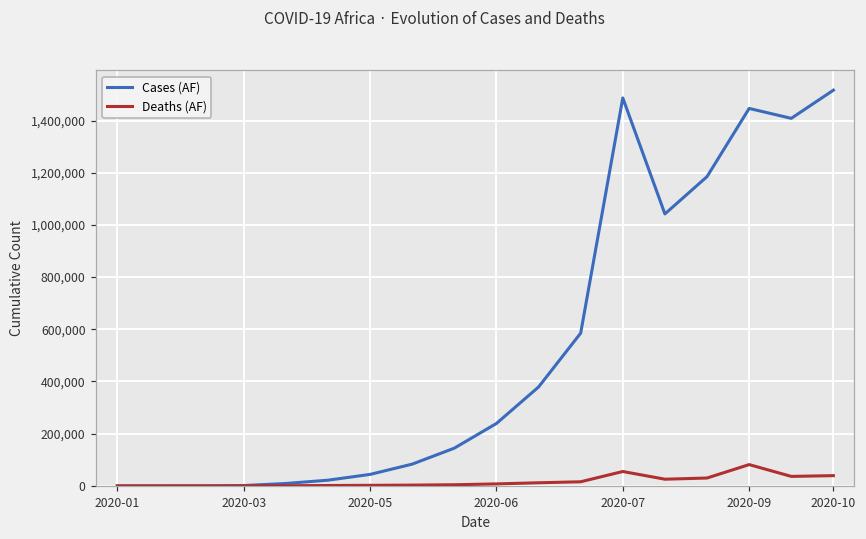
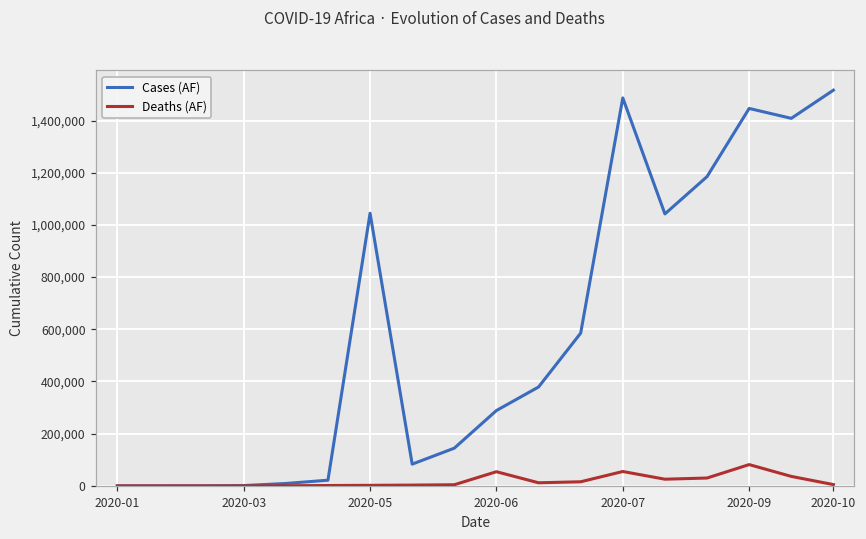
Cases (AF), 2020-05: 40,000 -> 1,040,000
Cases (AF), 2020-06: 240,000 -> 290,000
Deaths (AF), 2020-06: 10,000 -> 50,000
Deaths (AF), 2020-10: 40,000 -> 10,000
